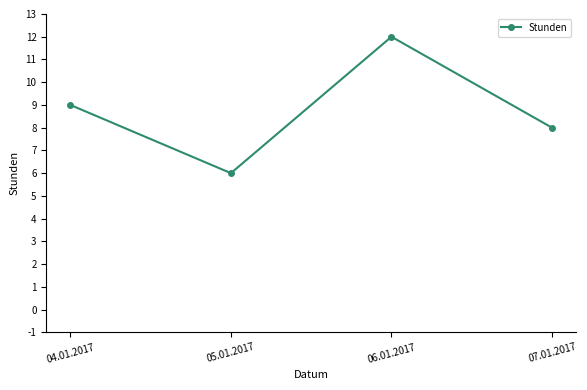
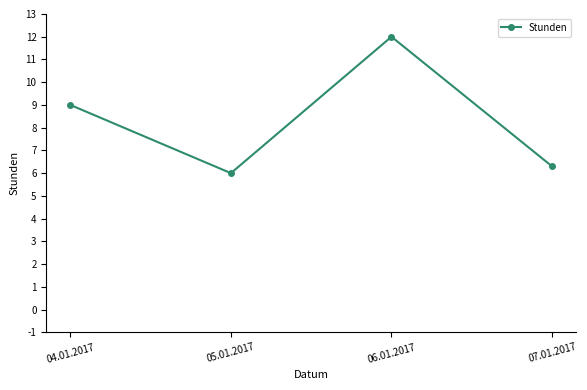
07.01.2017: 8.0 -> 6.3
